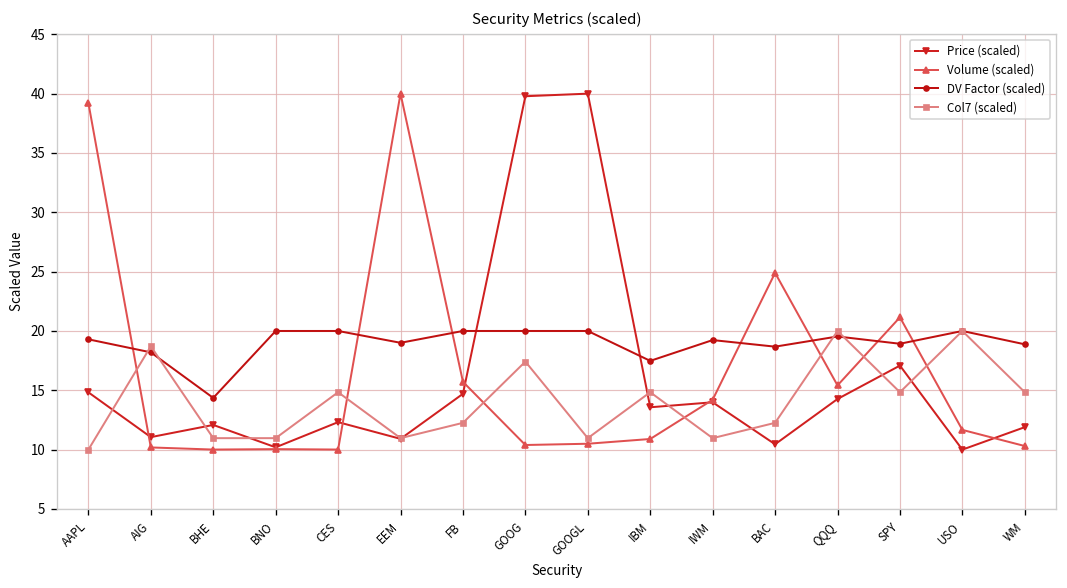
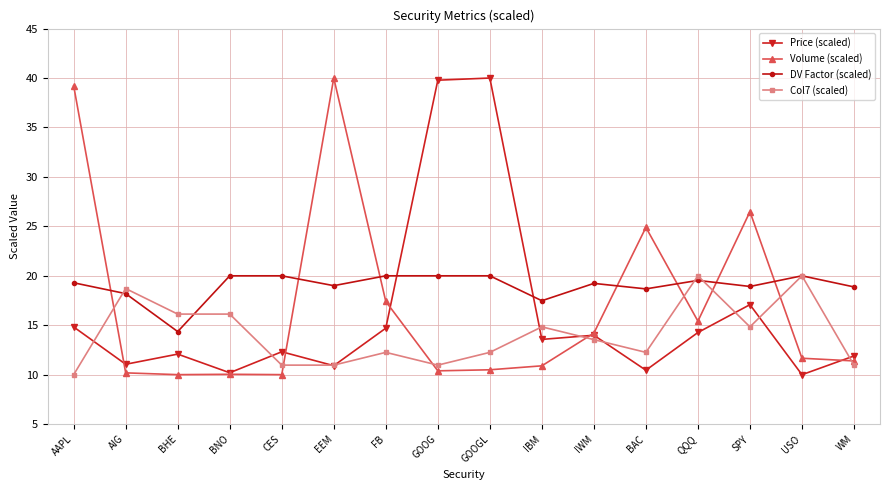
Col7 (scaled), BHE: 11 -> 16
Col7 (scaled), BNO: 11 -> 16
Col7 (scaled), CES: 15 -> 11
Volume (scaled), FB: 16 -> 17
Col7 (scaled), GOOG: 17 -> 11
Col7 (scaled), GOOGL: 11 -> 12
Col7 (scaled), IWM: 11 -> 14
Volume (scaled), SPY: 21 -> 26
Volume (scaled), WM: 10 -> 11
Col7 (scaled), WM: 15 -> 11
